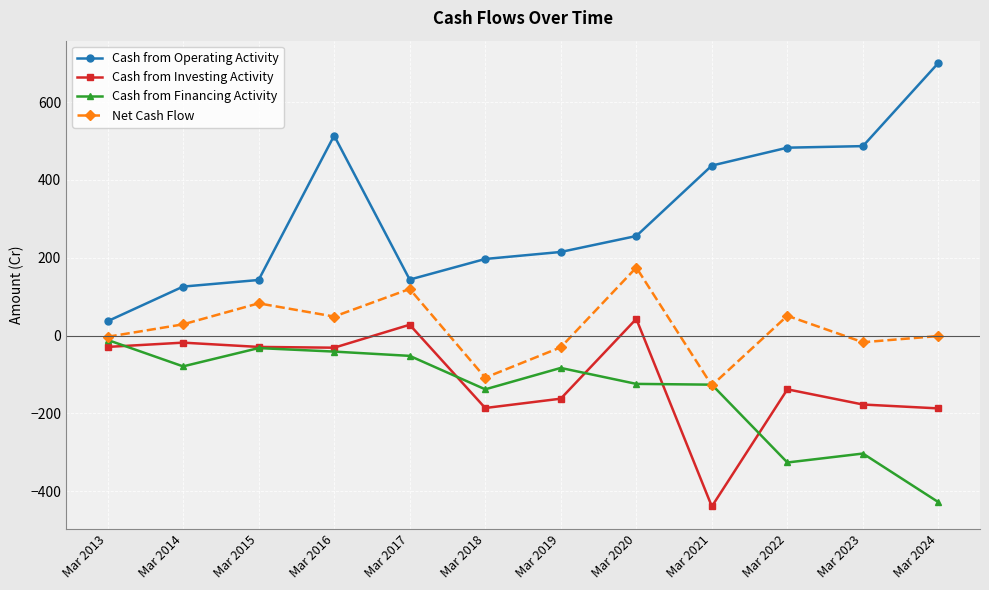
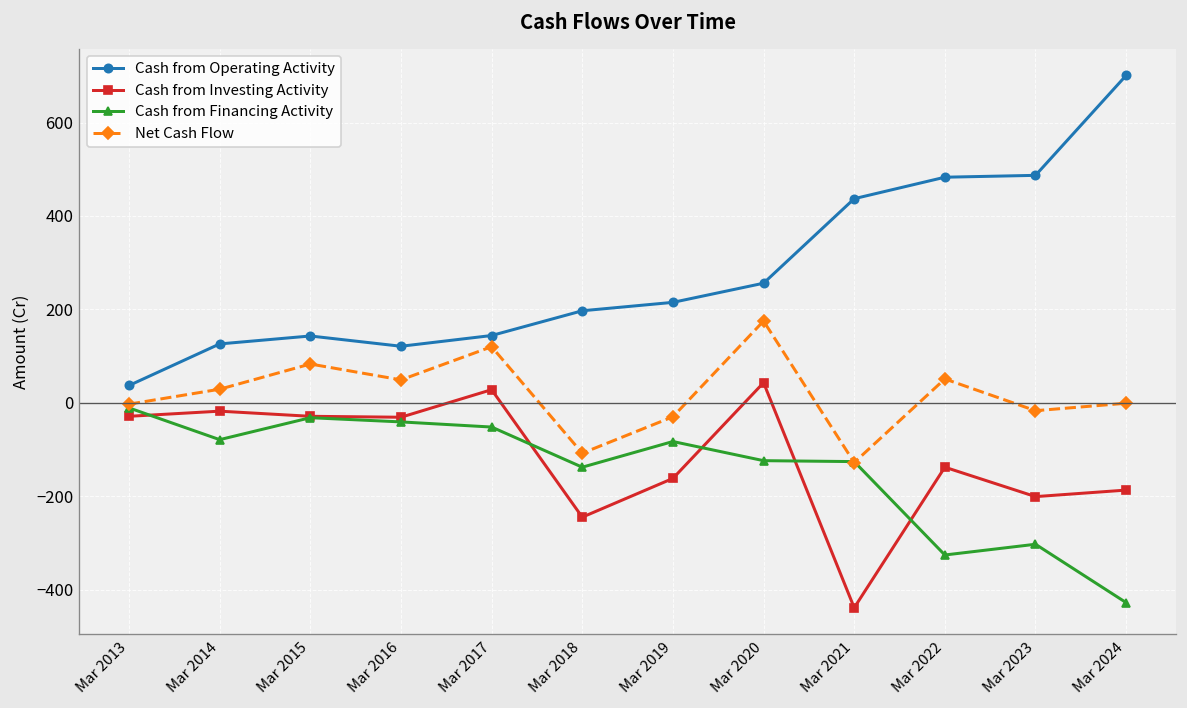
Cash from Operating Activity, Mar 2016: 510 -> 120
Cash from Investing Activity, Mar 2018: -190 -> -250
Cash from Investing Activity, Mar 2023: -180 -> -200
